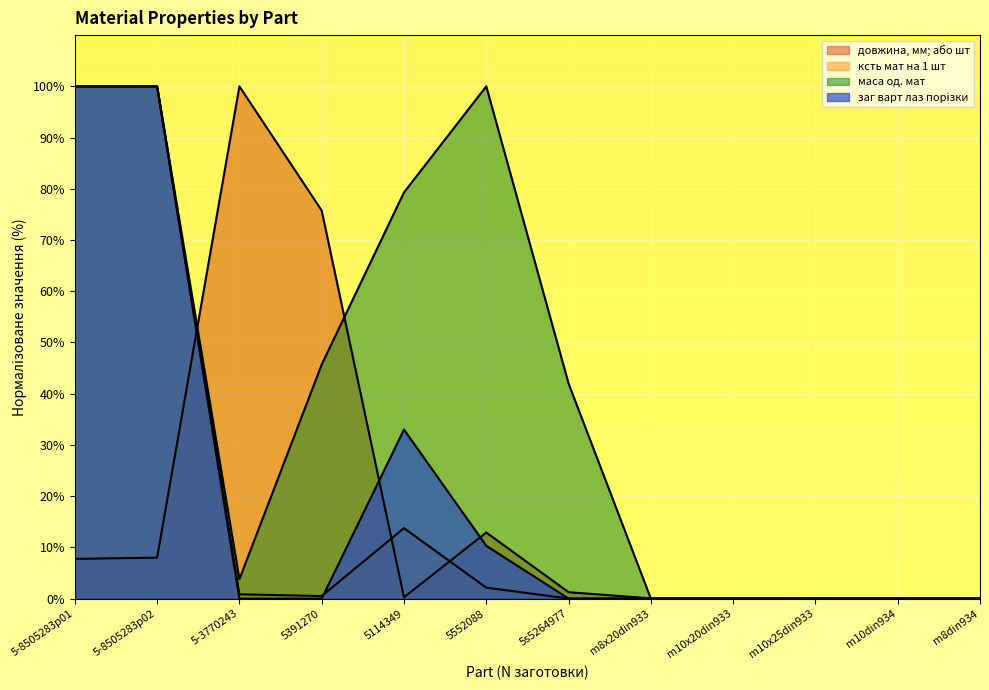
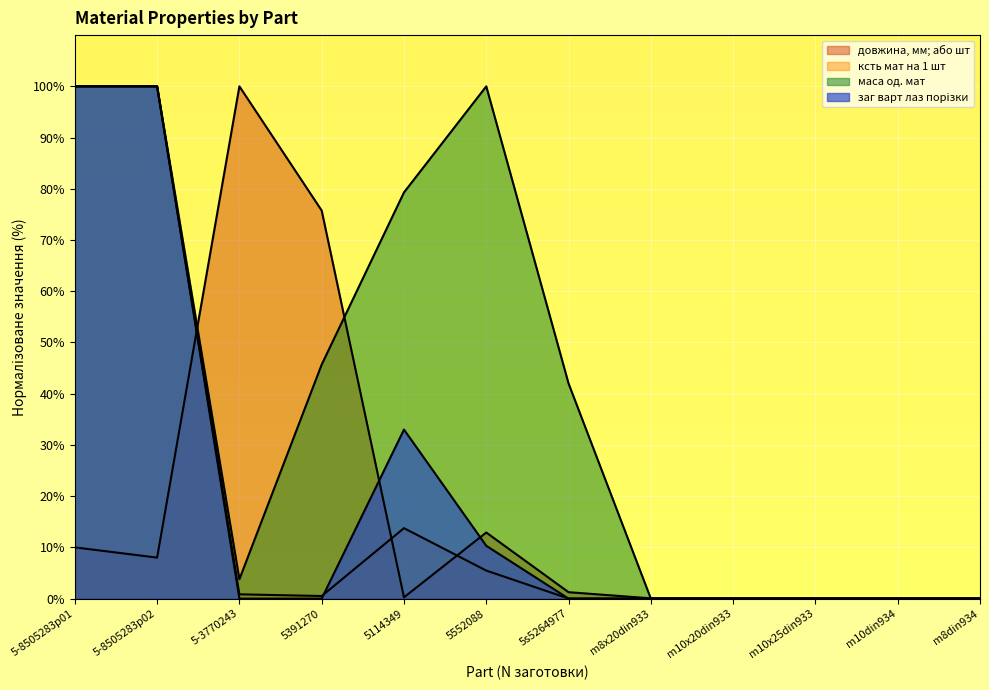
довжина, мм; або шт, 5-8505283p01: 8% -> 10%
ксть мат на 1 шт, 5552088: 2% -> 5%
